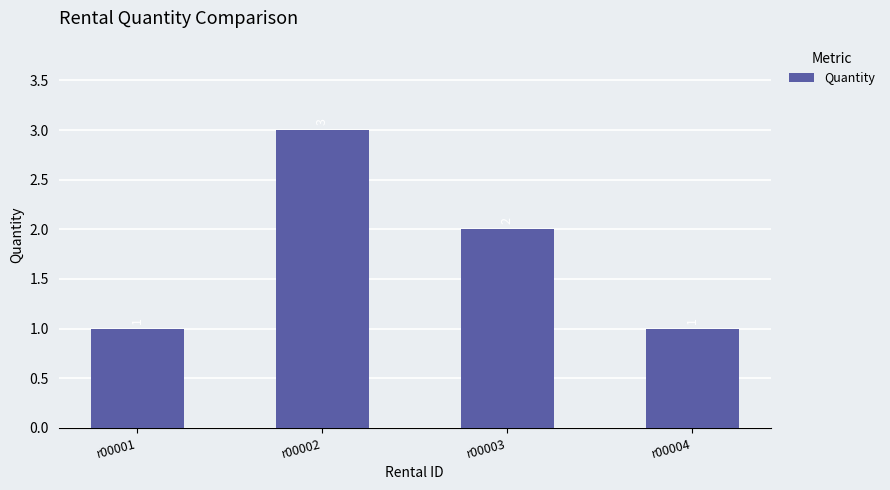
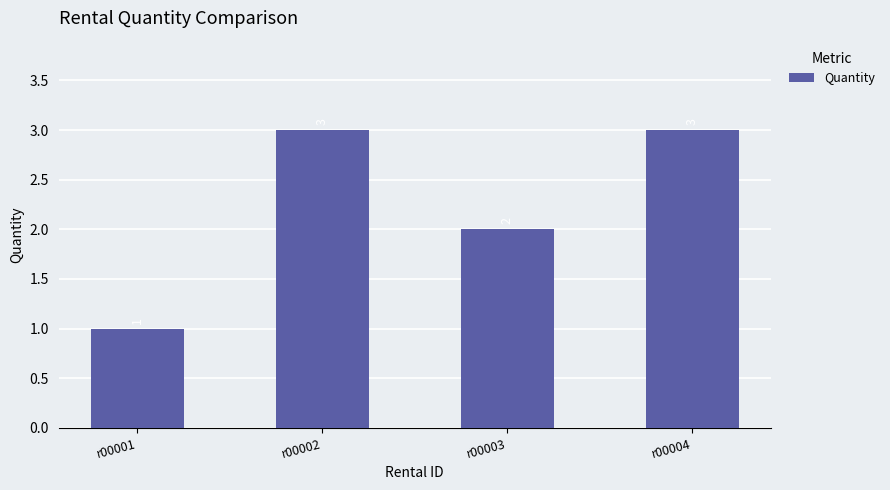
r00004: 1 -> 3
